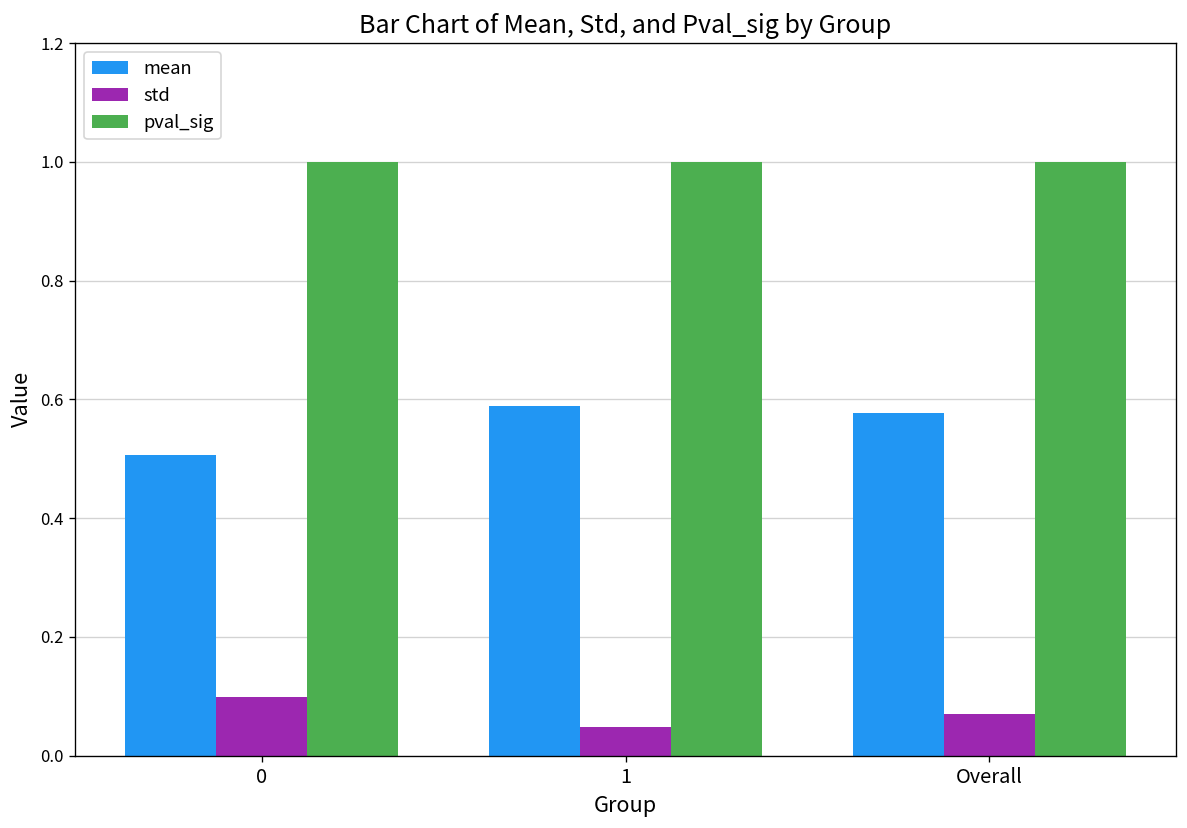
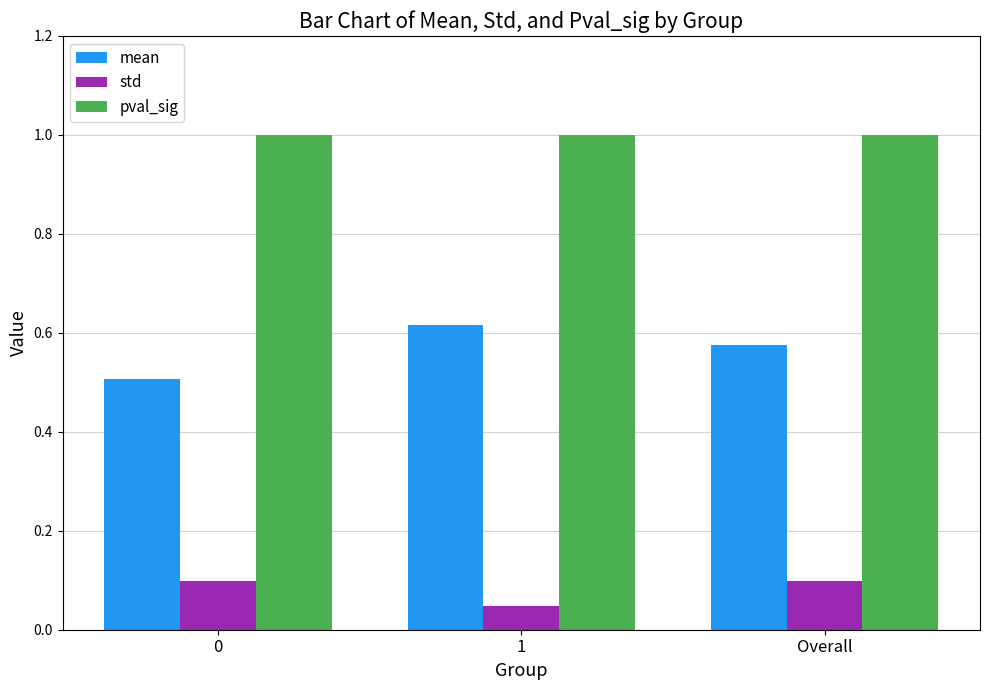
mean, 1: 0.59 -> 0.62
std, Overall: 0.07 -> 0.10
